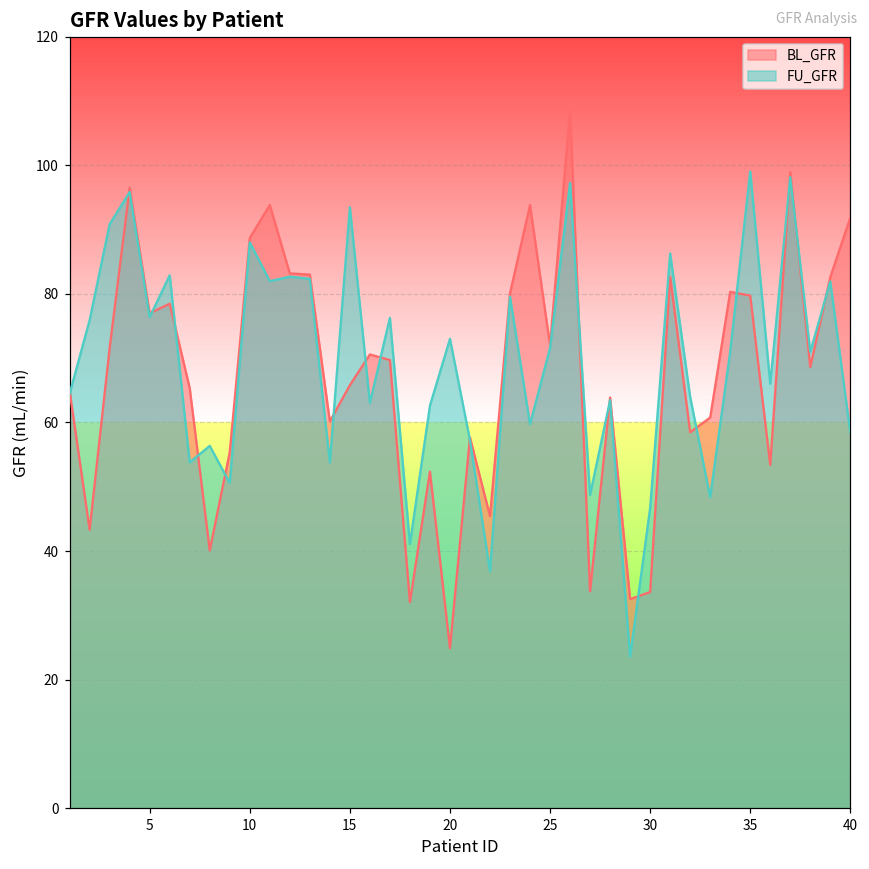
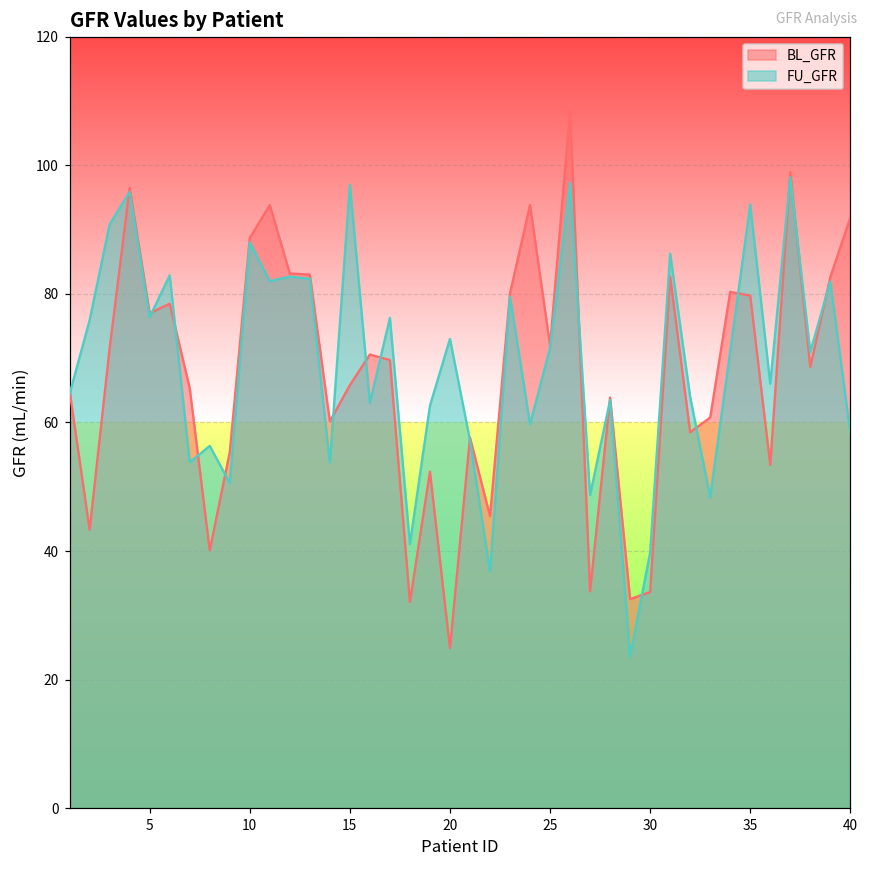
FU_GFR, 15: 93 -> 97
FU_GFR, 30: 47 -> 40
FU_GFR, 35: 99 -> 94
